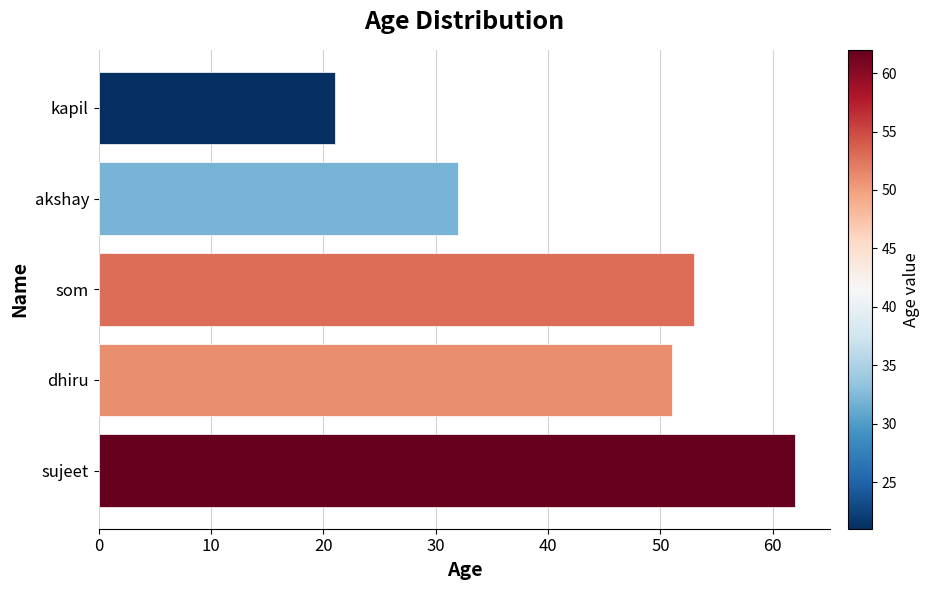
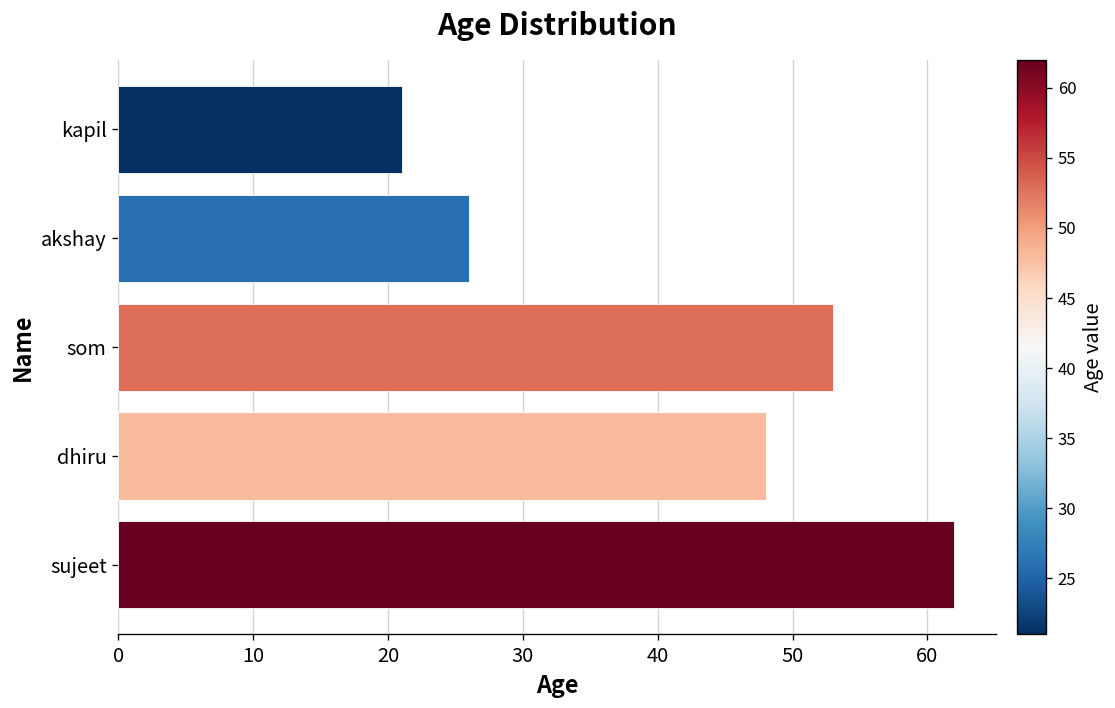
akshay: 32 -> 26
dhiru: 51 -> 48
